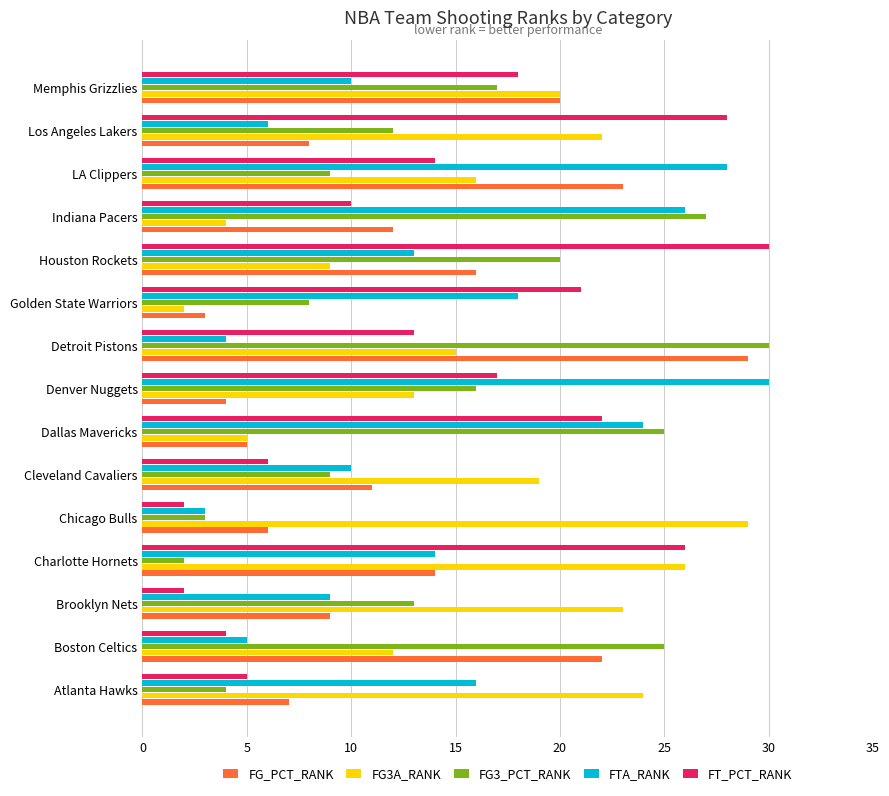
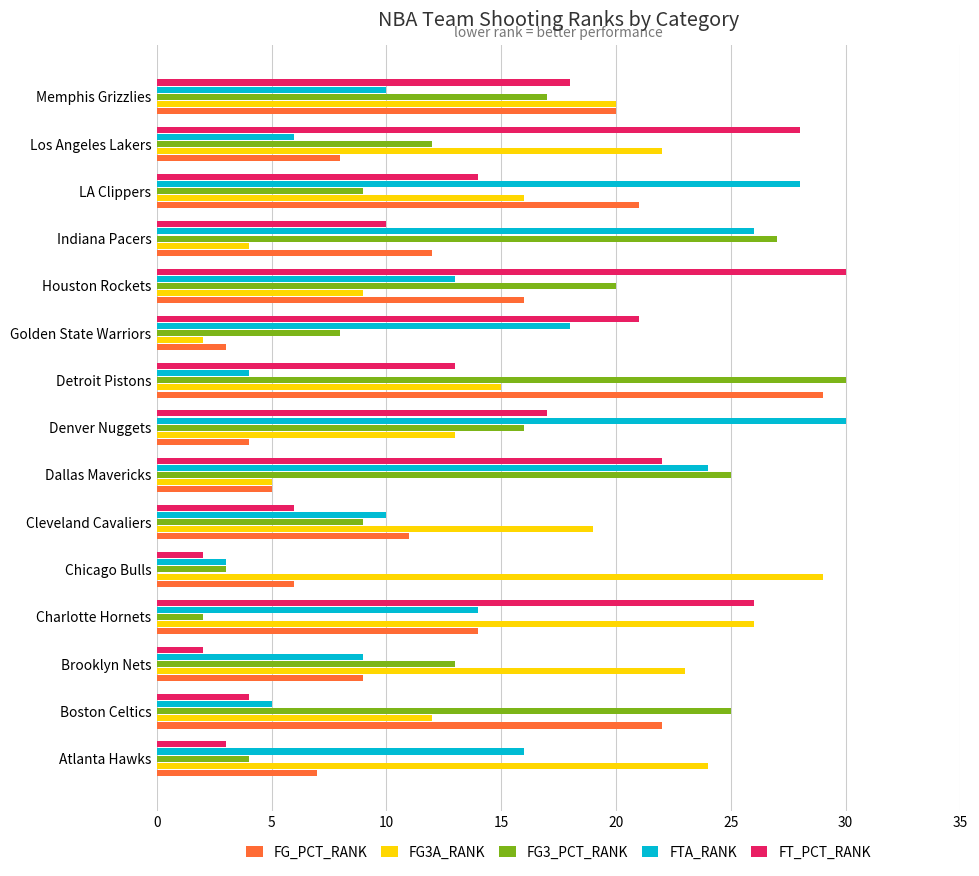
FG_PCT_RANK, LA Clippers: 23 -> 21
FT_PCT_RANK, Atlanta Hawks: 5 -> 3
